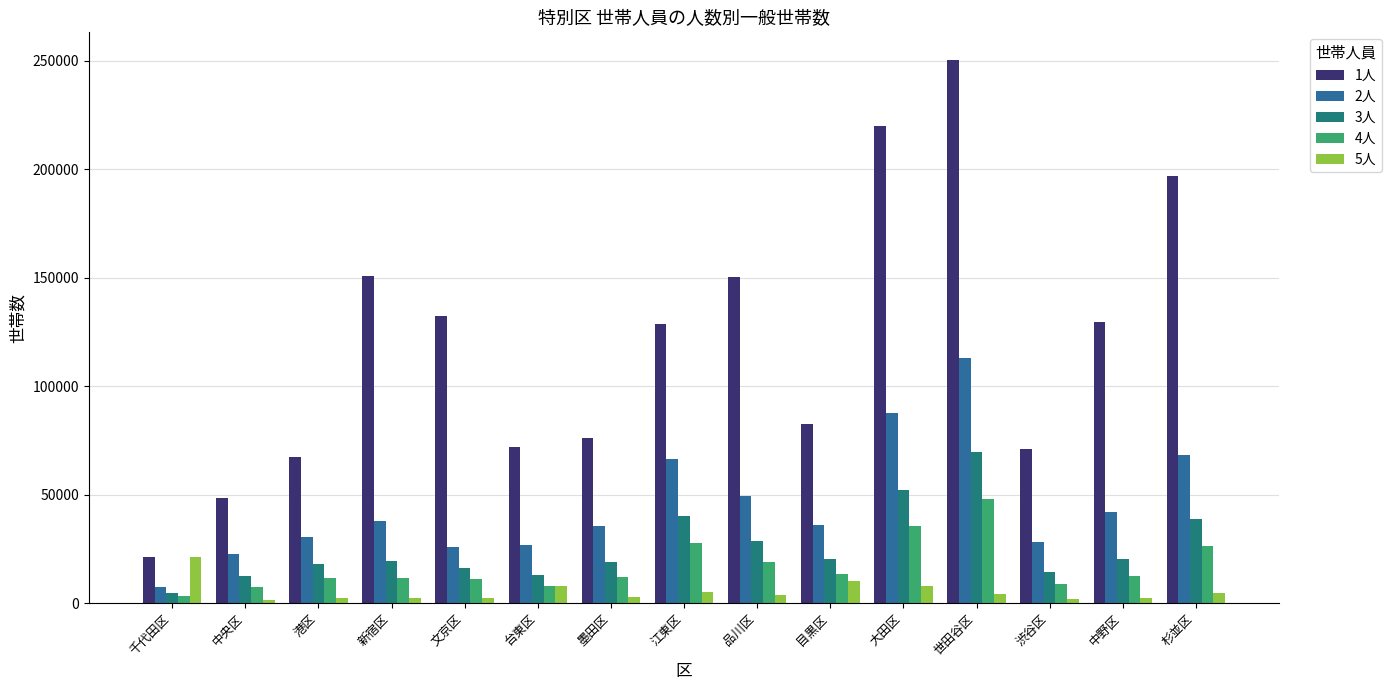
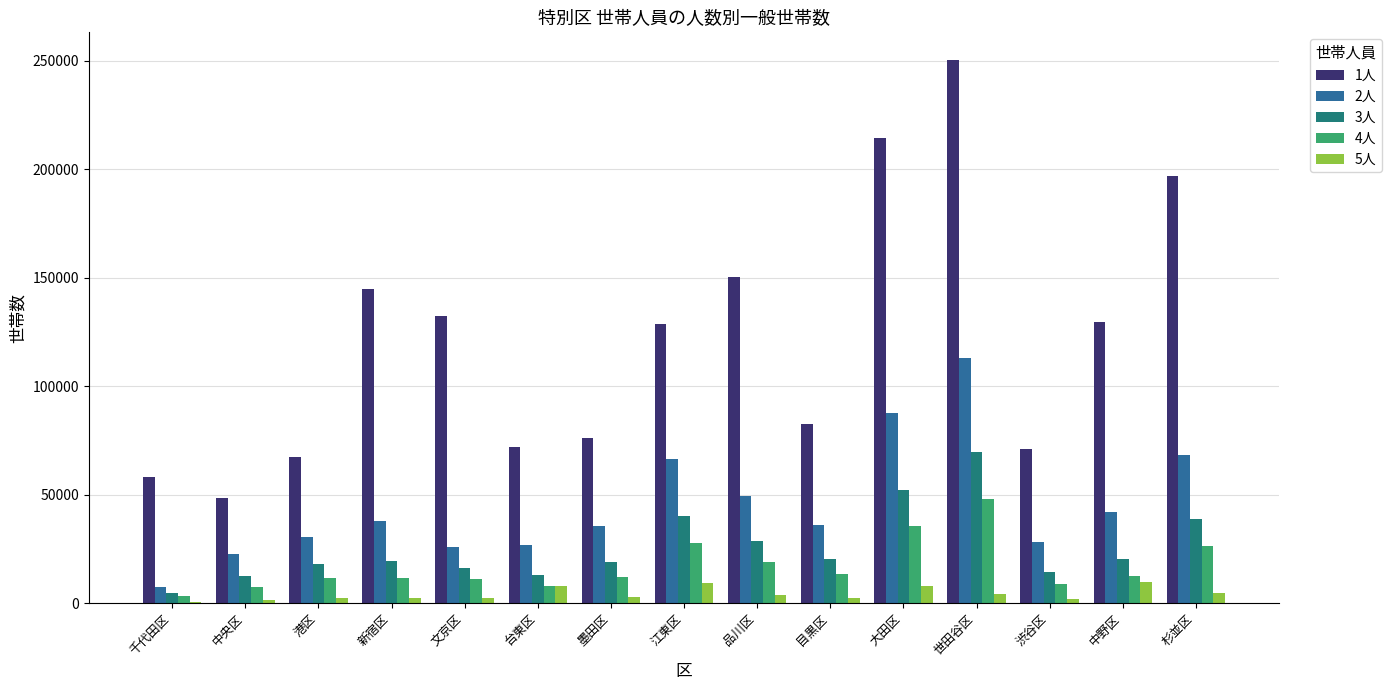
1人, 千代田区: 21000 -> 58000
5人, 千代田区: 21000 -> 1000
1人, 新宿区: 151000 -> 145000
5人, 江東区: 5000 -> 9000
5人, 目黒区: 10000 -> 3000
1人, 大田区: 220000 -> 214000
5人, 中野区: 3000 -> 10000
